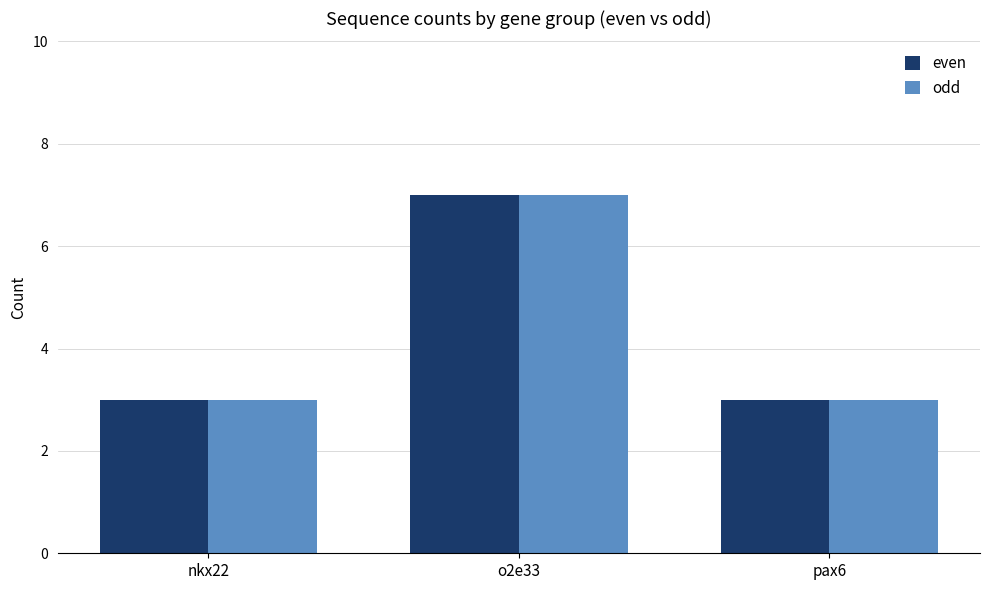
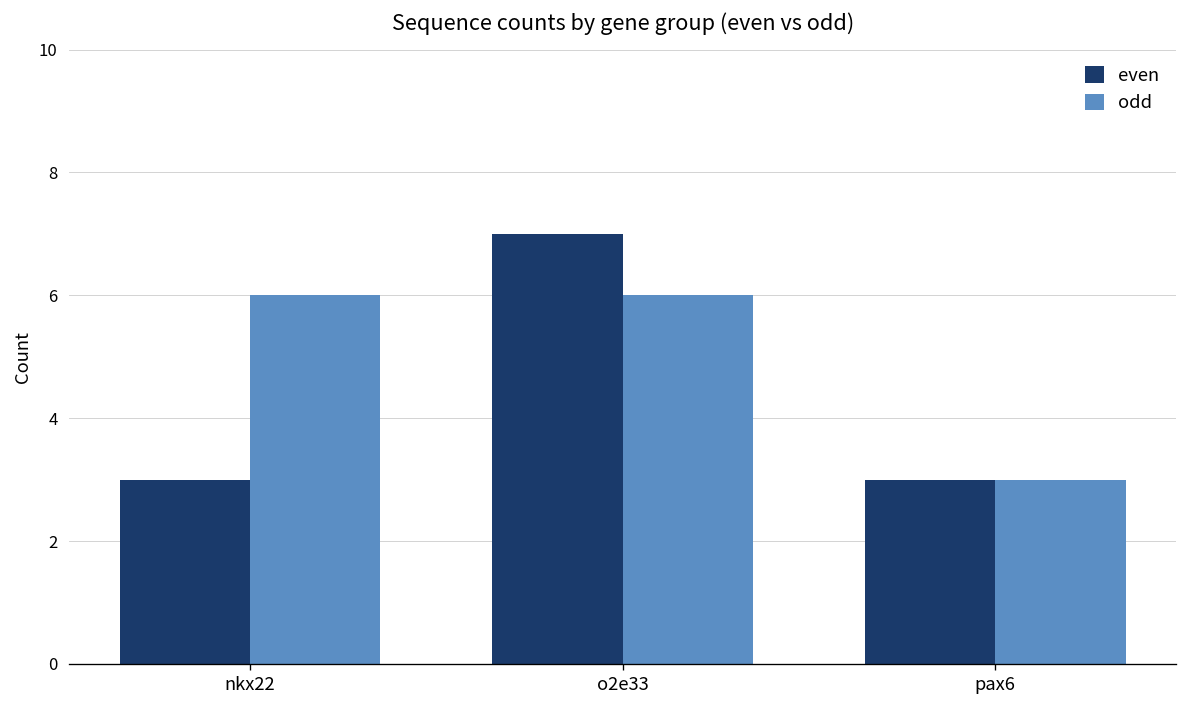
odd, nkx22: 3 -> 6
odd, o2e33: 7 -> 6
